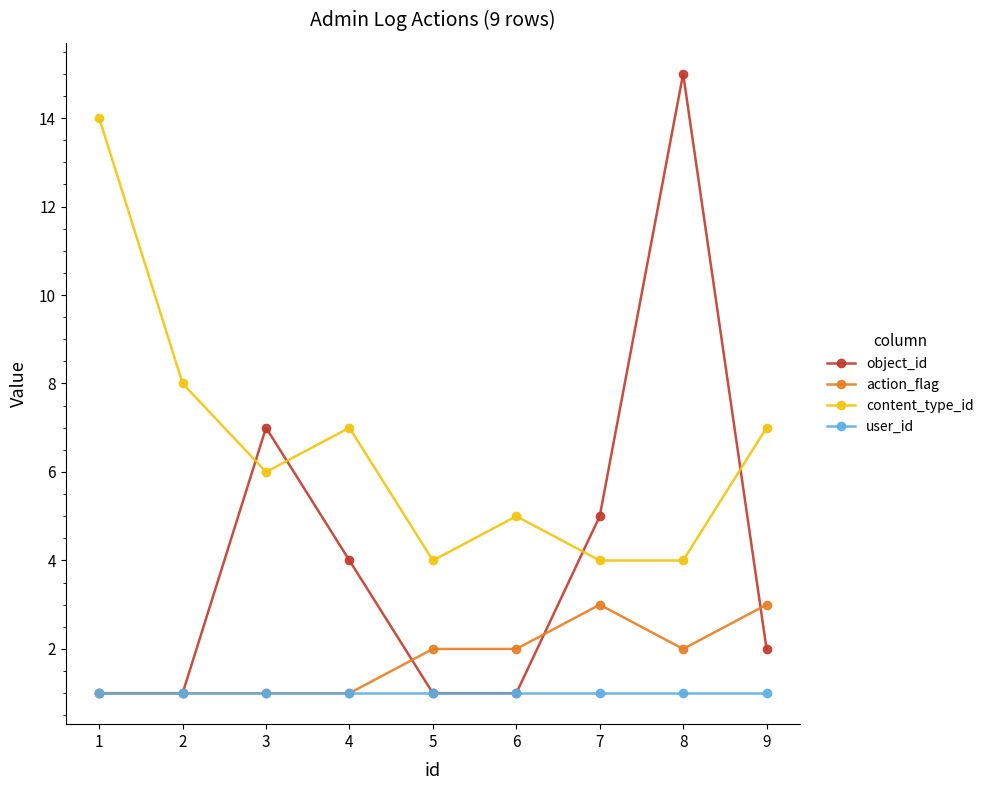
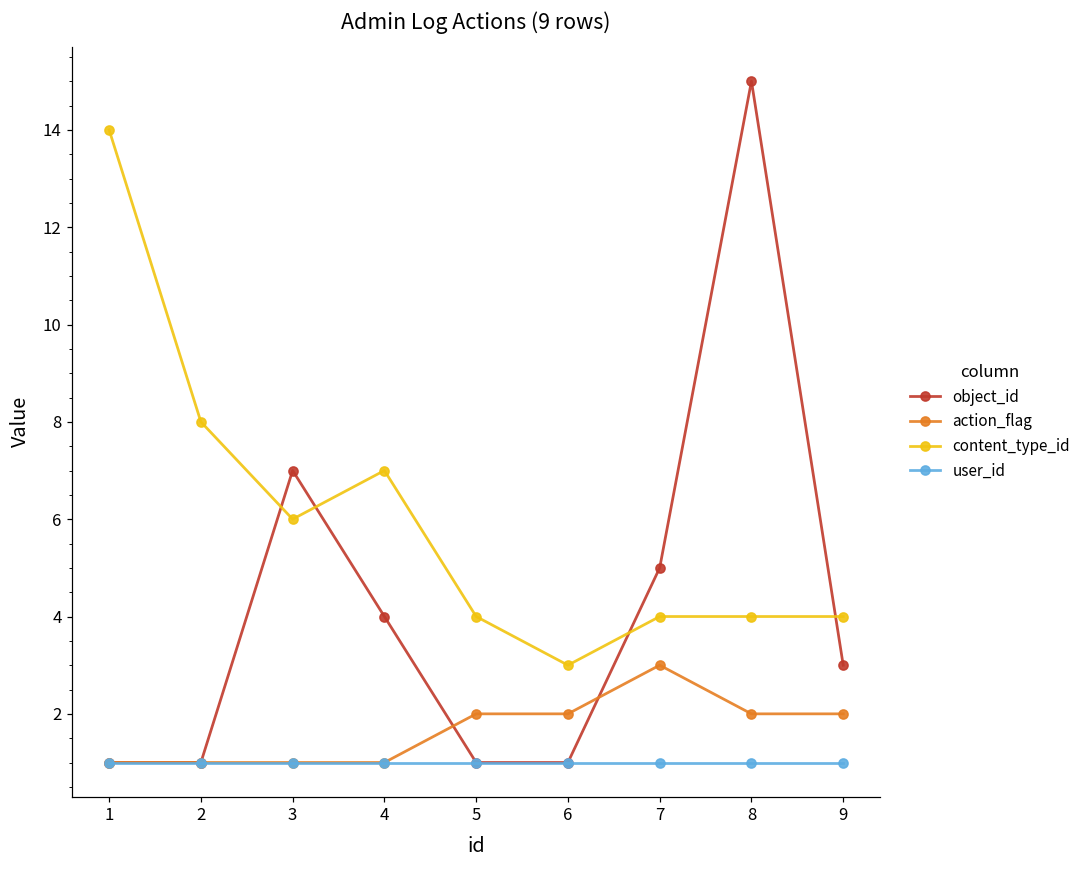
content_type_id, 6: 5 -> 3
object_id, 9: 2 -> 3
action_flag, 9: 3 -> 2
content_type_id, 9: 7 -> 4
